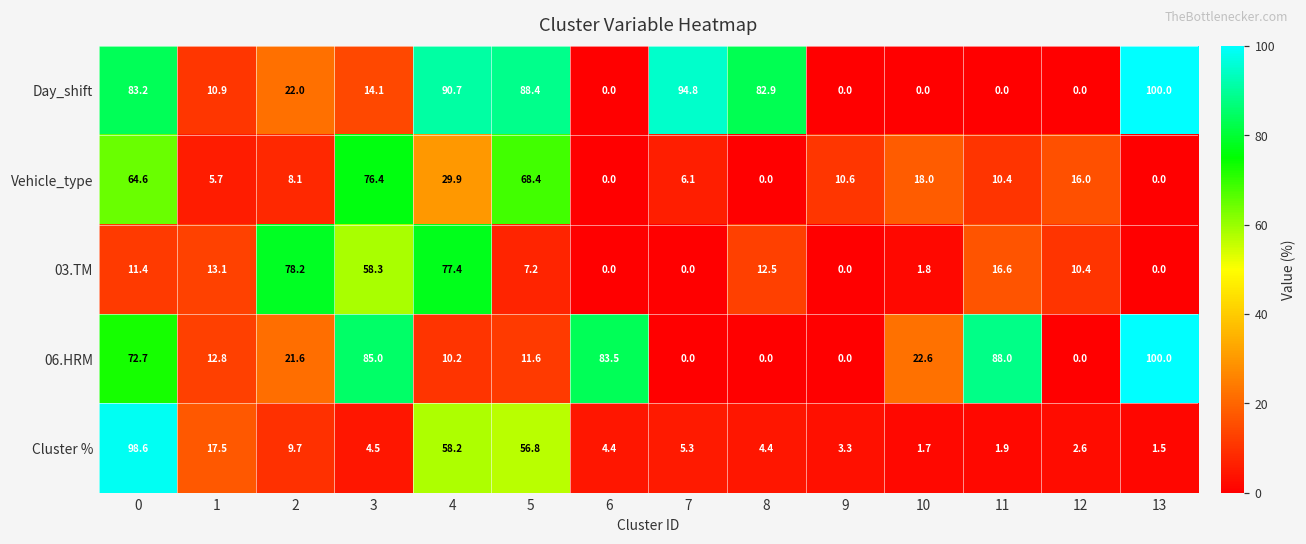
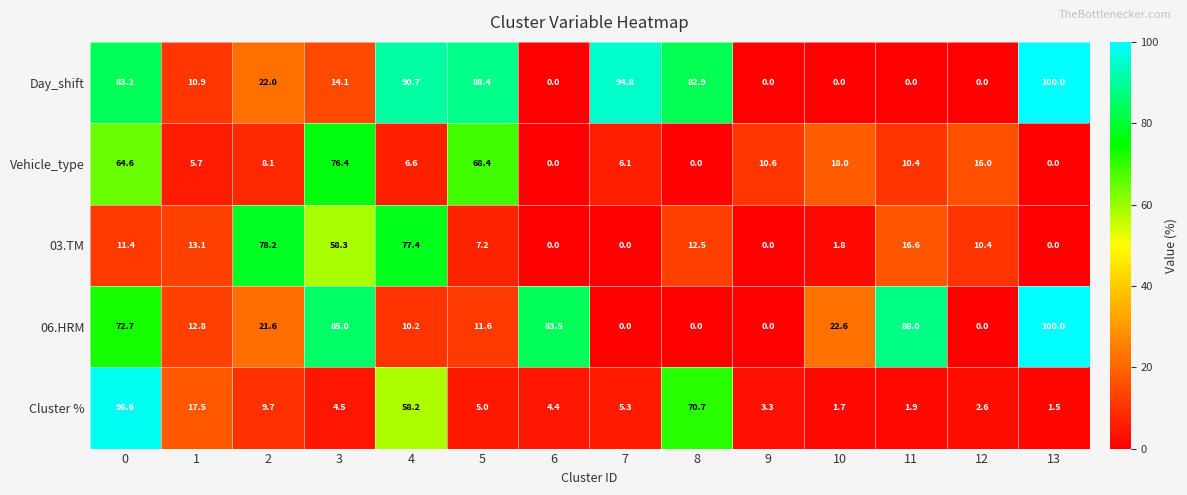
Vehicle_type, 4: 29.9 -> 6.6
Cluster %, 5: 56.8 -> 5.0
Cluster %, 8: 4.4 -> 70.7
